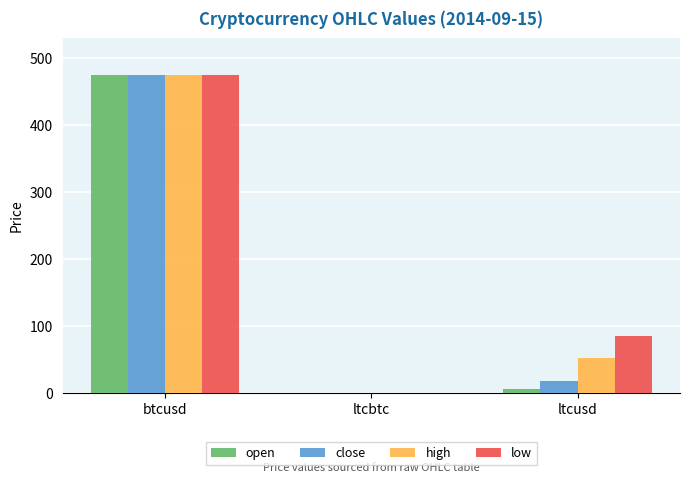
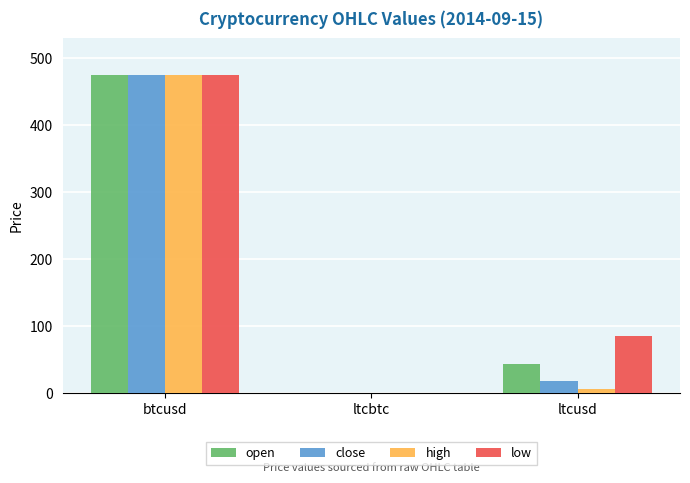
open, ltcusd: 10 -> 40
high, ltcusd: 50 -> 10
